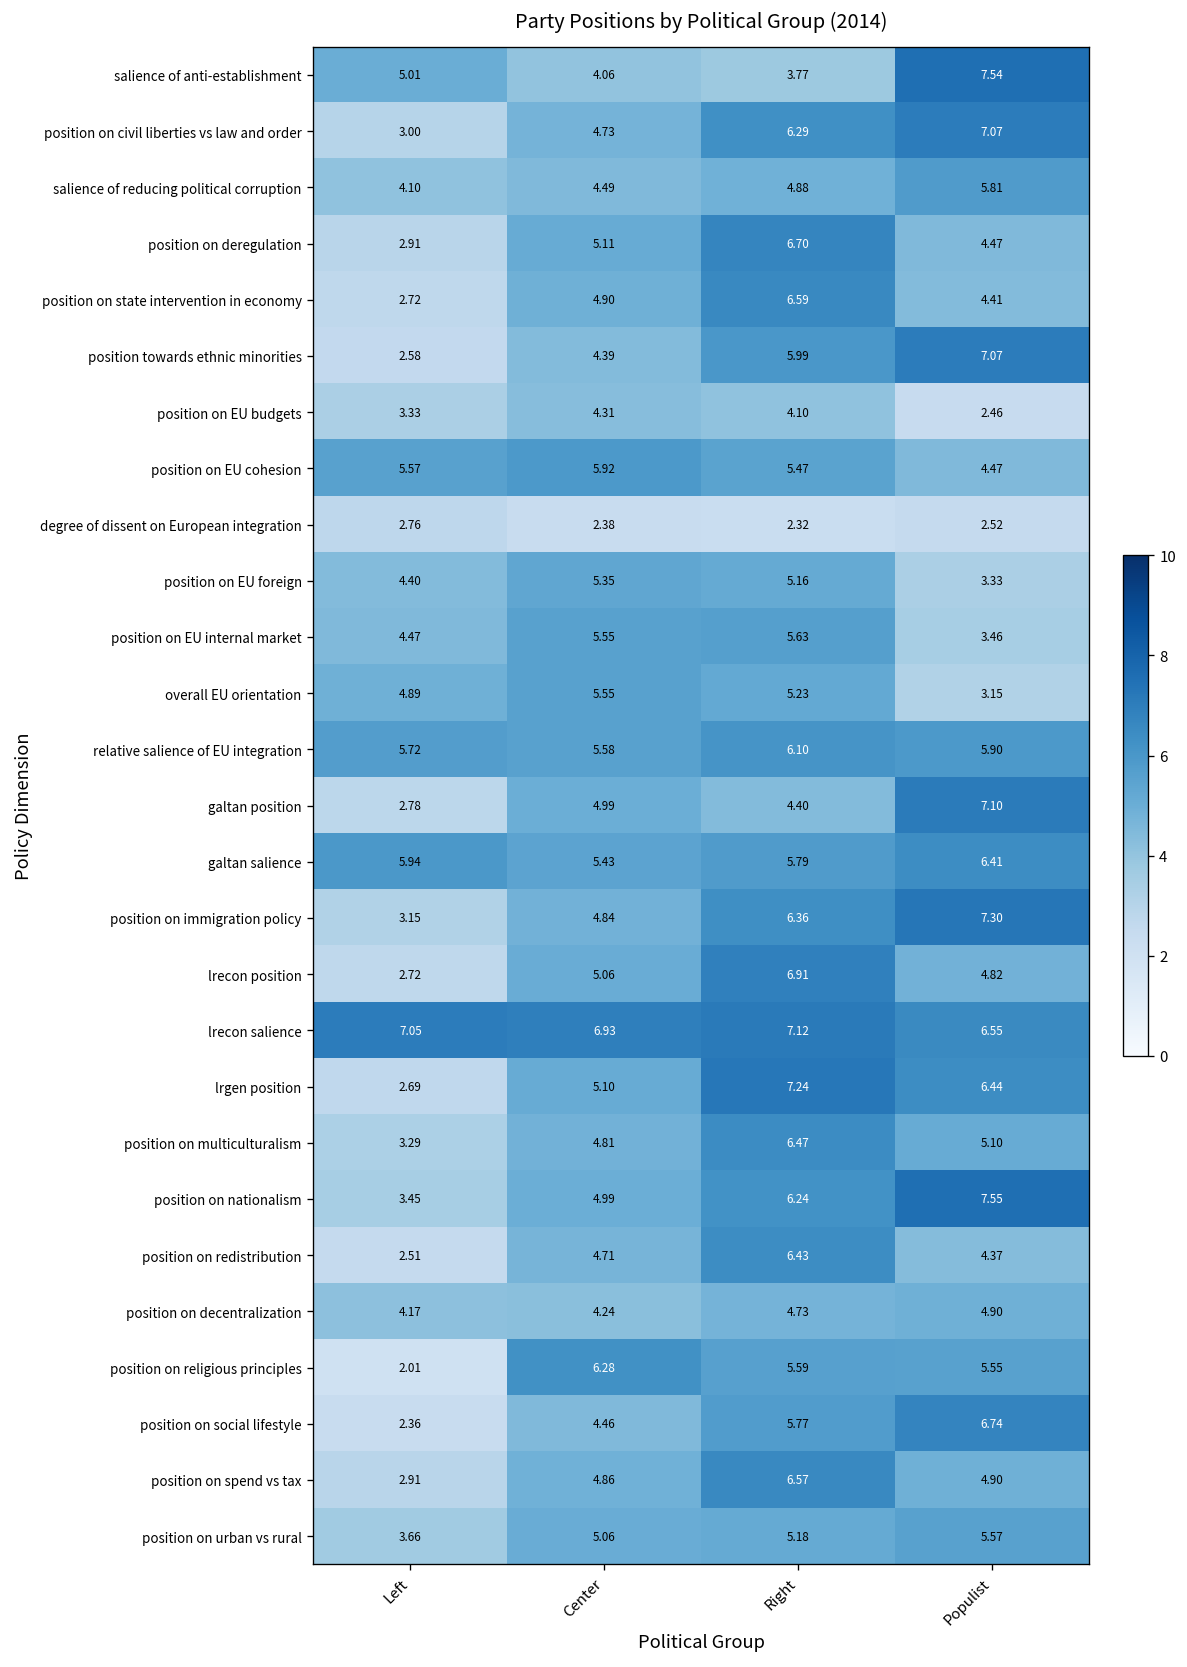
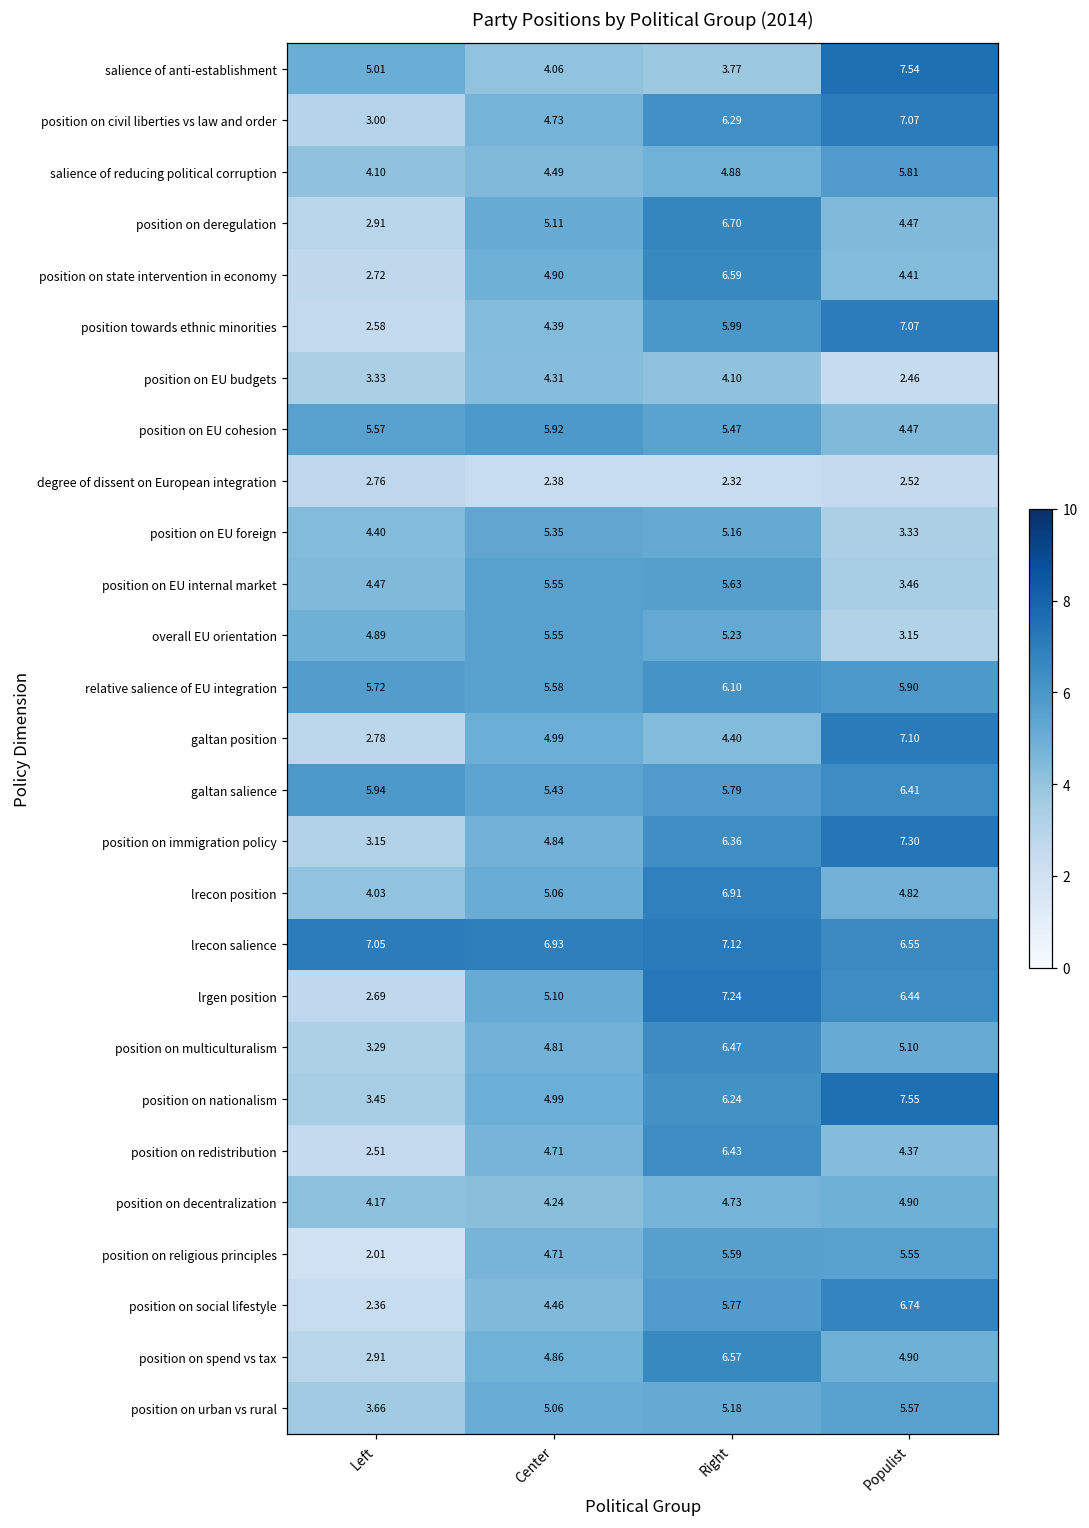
lrecon position, Left: 2.72 -> 4.03
position on religious principles, Center: 6.28 -> 4.71
